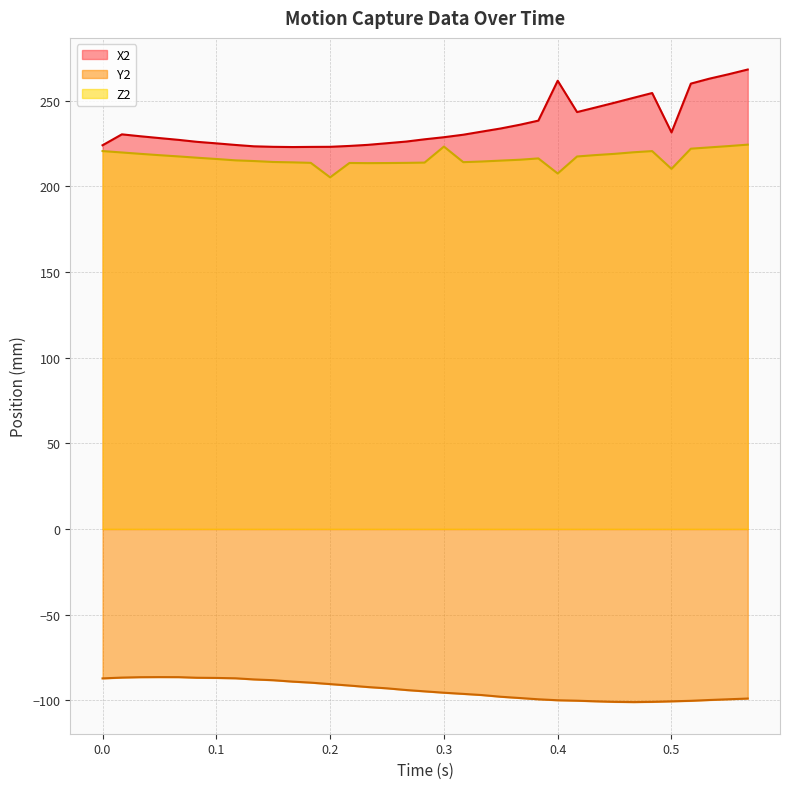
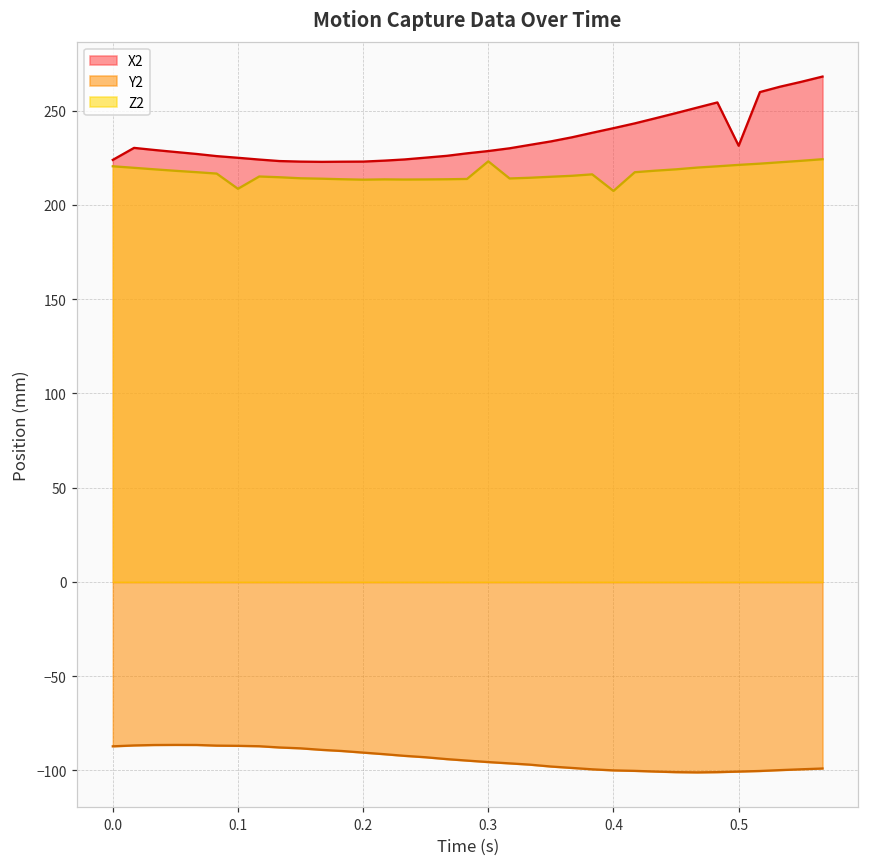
Z2, 0.1: 216 -> 209
Z2, 0.2: 205 -> 213
X2, 0.4: 262 -> 241
Z2, 0.5: 210 -> 221
